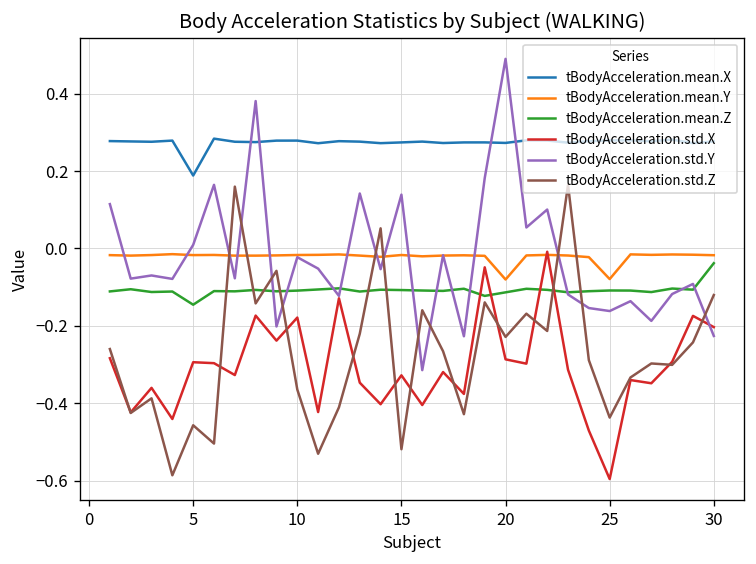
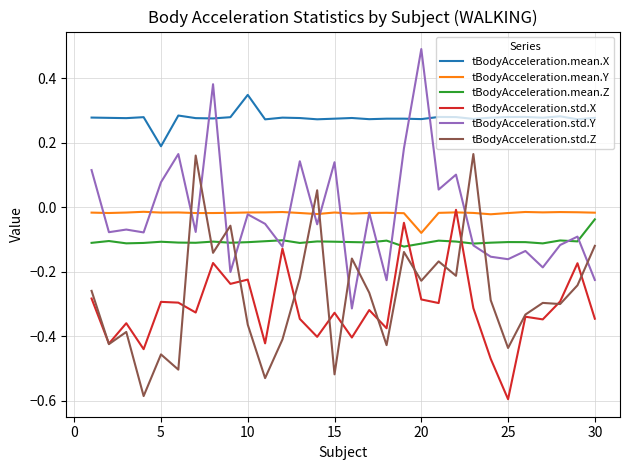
tBodyAcceleration.mean.Z, 5: -0.15 -> -0.11
tBodyAcceleration.std.Y, 5: 0.01 -> 0.08
tBodyAcceleration.mean.X, 10: 0.28 -> 0.35
tBodyAcceleration.std.X, 10: -0.18 -> -0.23
tBodyAcceleration.mean.Y, 25: -0.08 -> -0.02
tBodyAcceleration.std.X, 30: -0.20 -> -0.35
